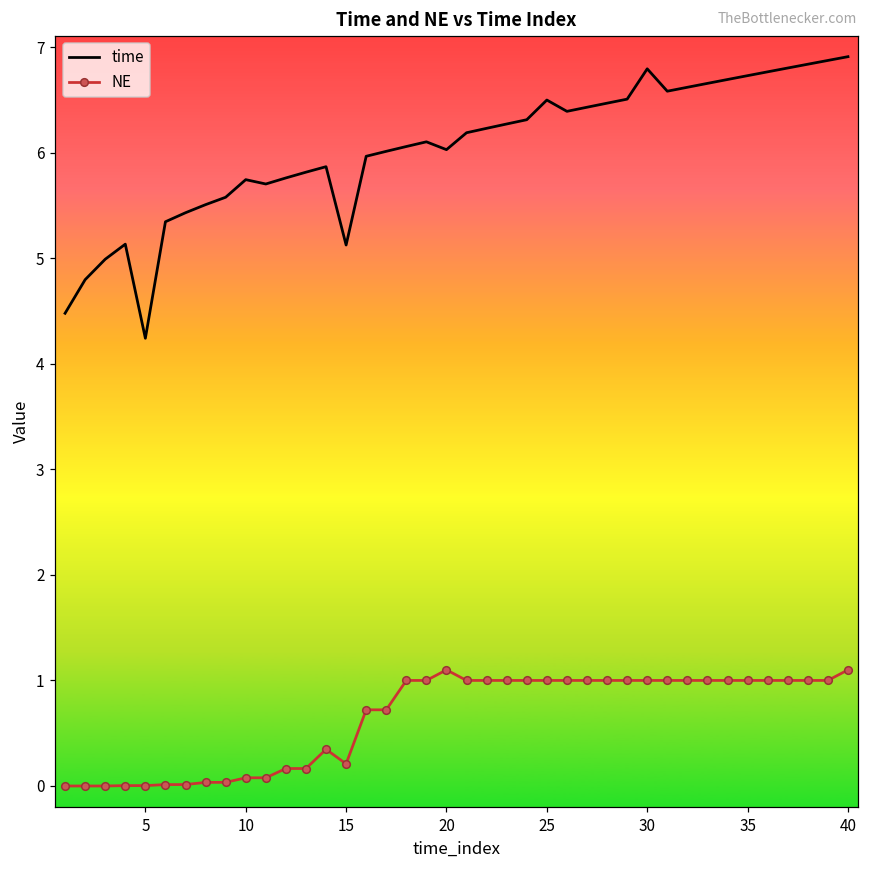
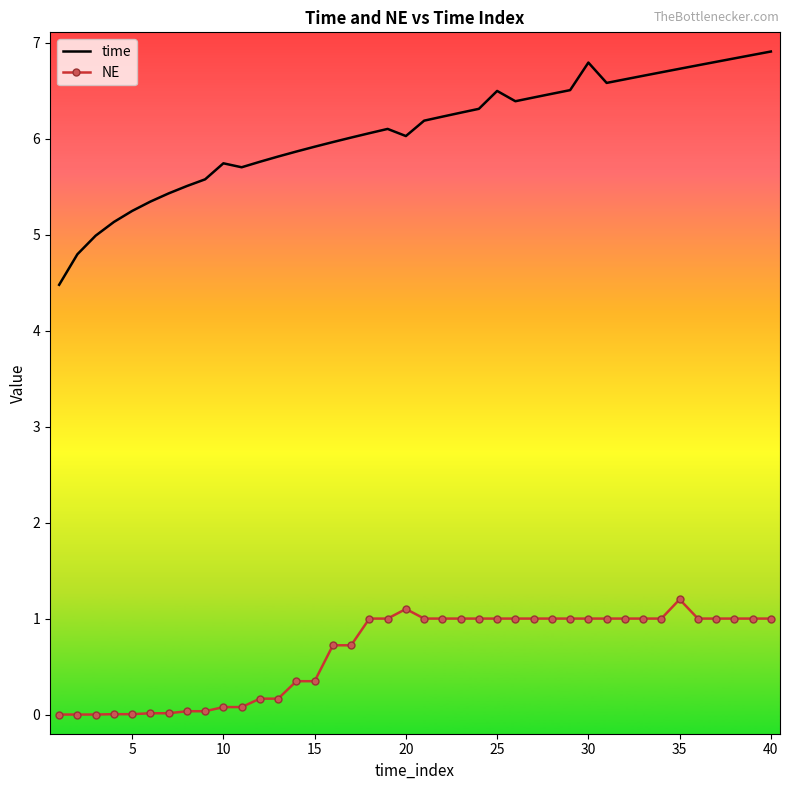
time, 5: 4.2 -> 5.2
time, 15: 5.1 -> 5.9
NE, 15: 0.2 -> 0.3
NE, 35: 1.0 -> 1.2
NE, 40: 1.1 -> 1.0
